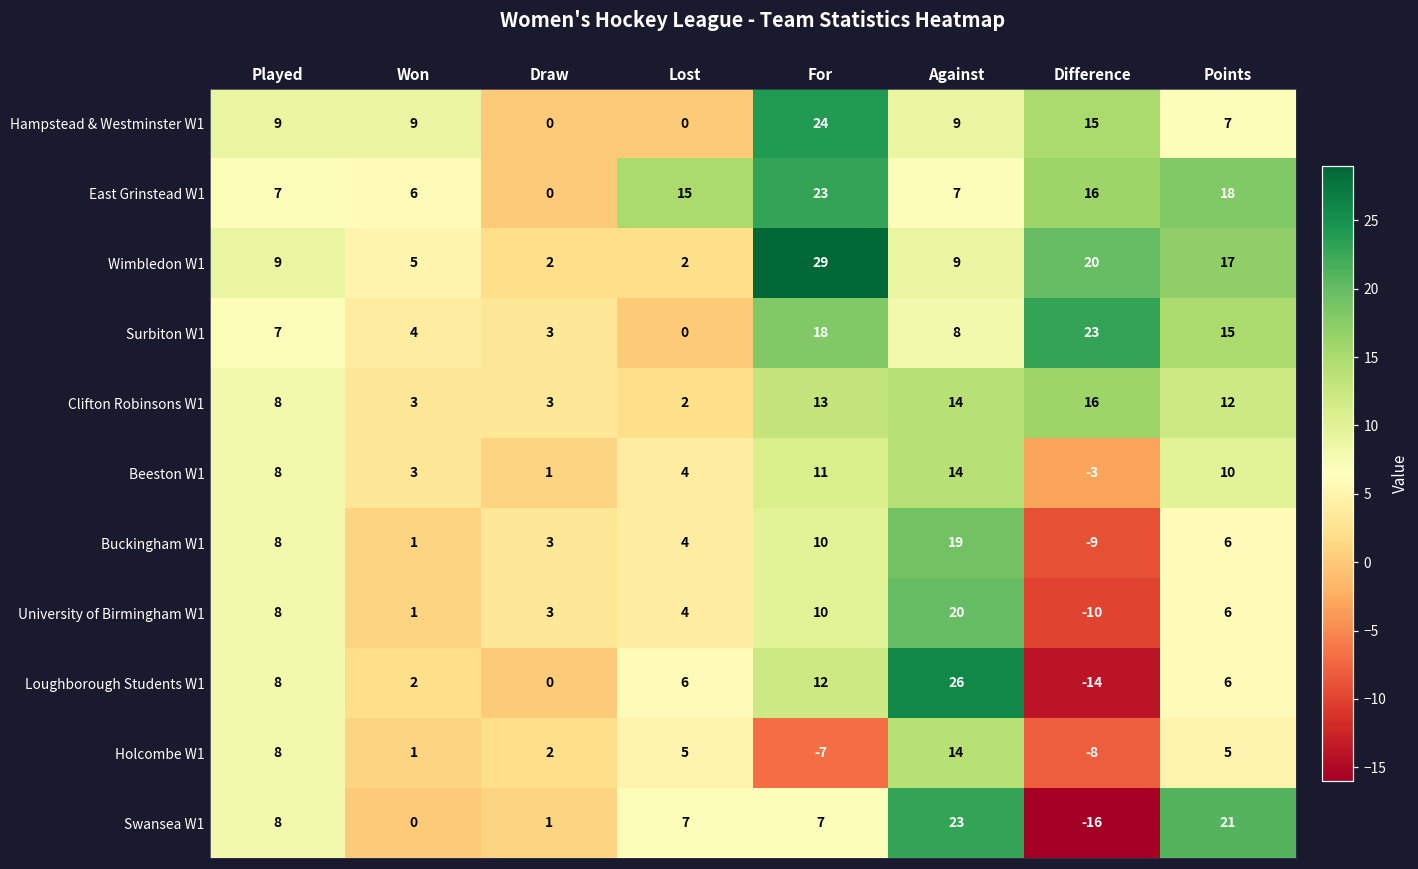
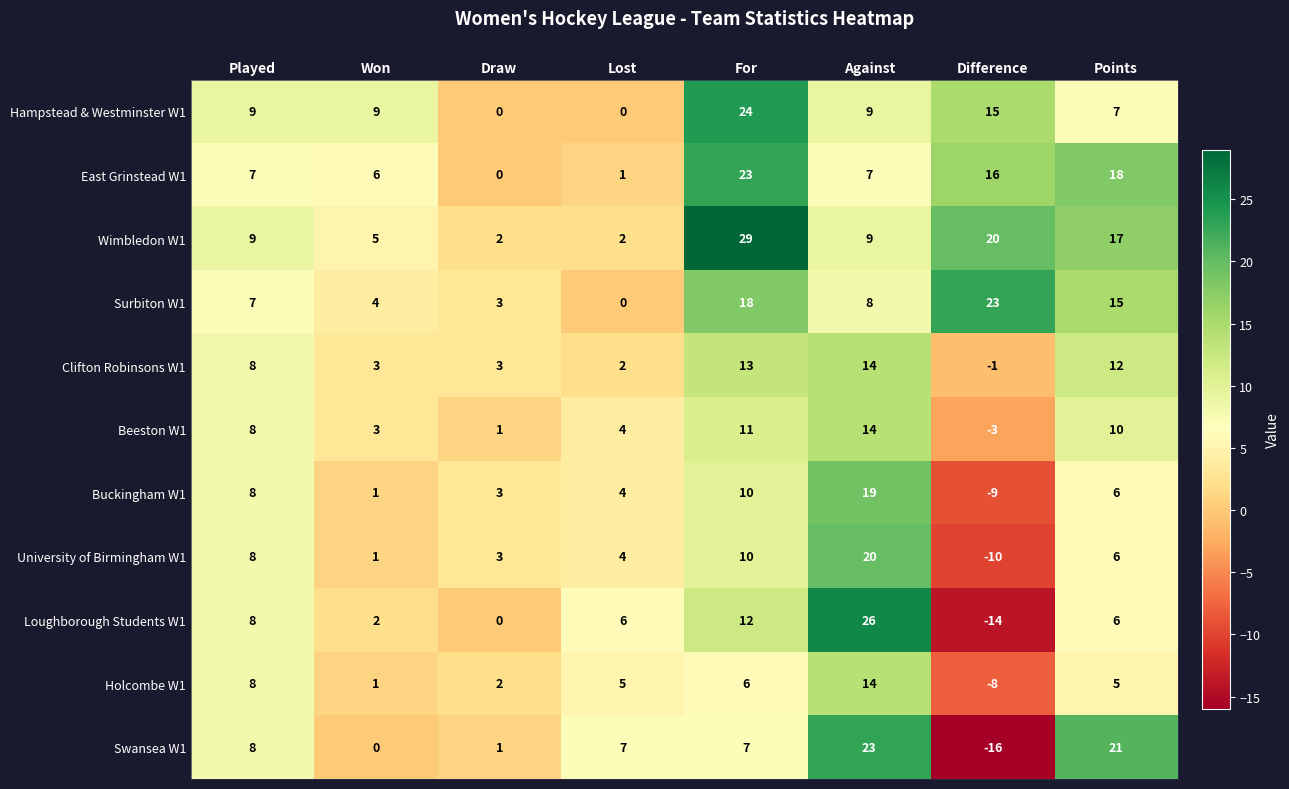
East Grinstead W1, Lost: 15 -> 1
Clifton Robinsons W1, Difference: 16 -> -1
Holcombe W1, For: -7 -> 6
